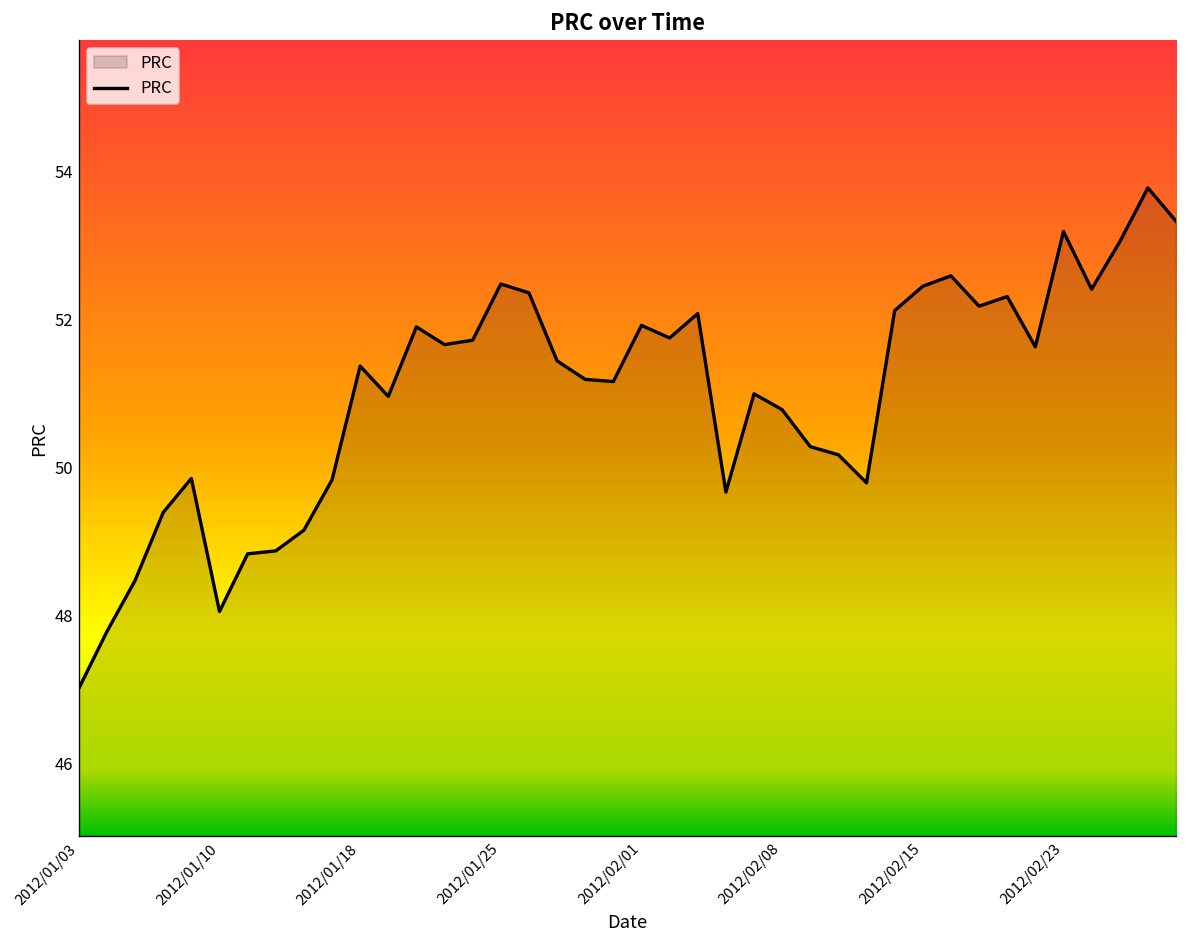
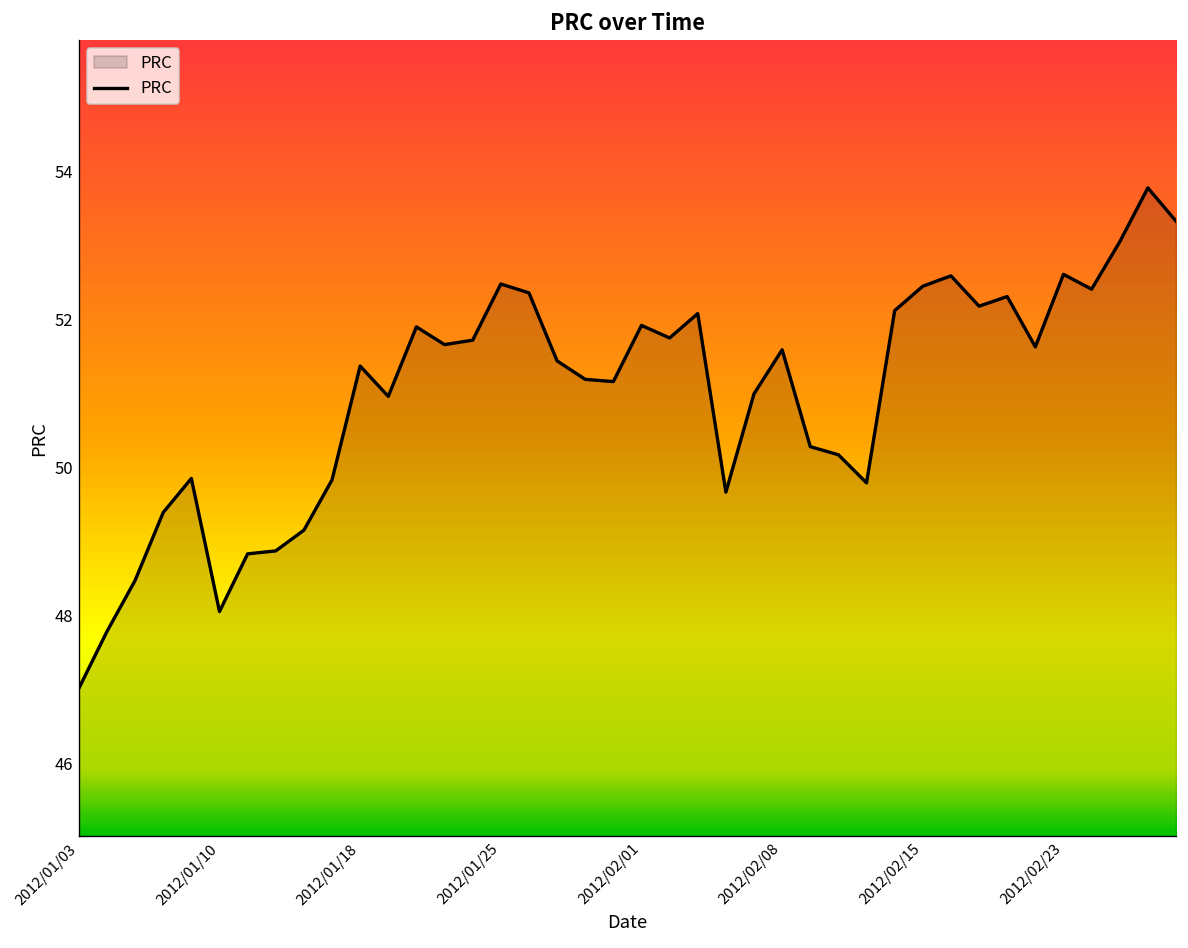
2012/02/08: 50.8 -> 51.6
2012/02/23: 53.2 -> 52.6
